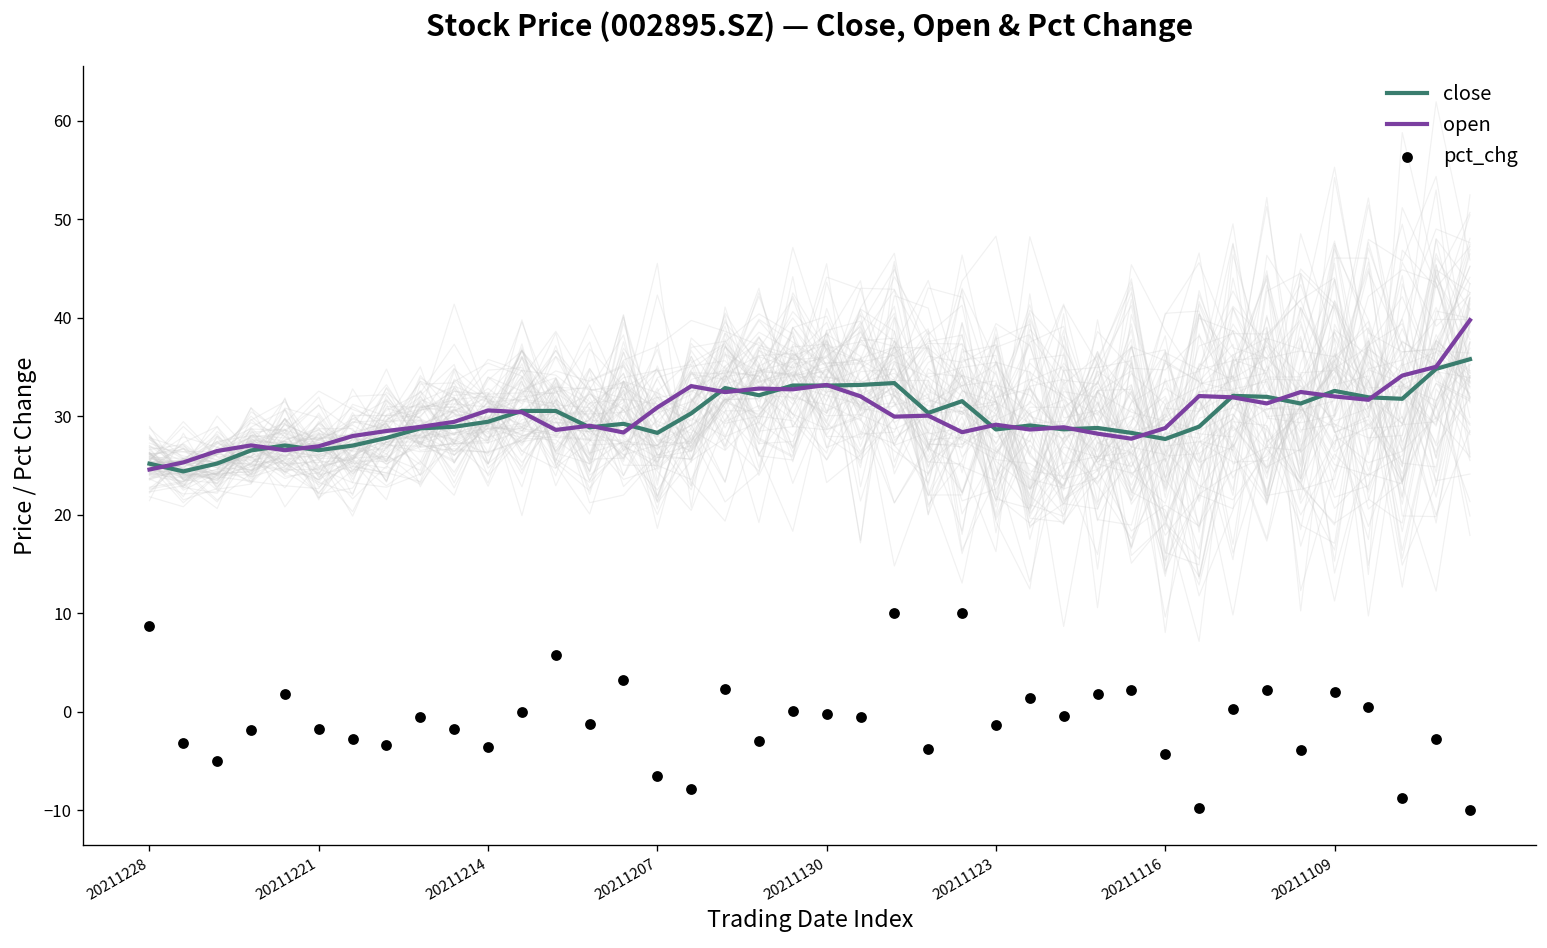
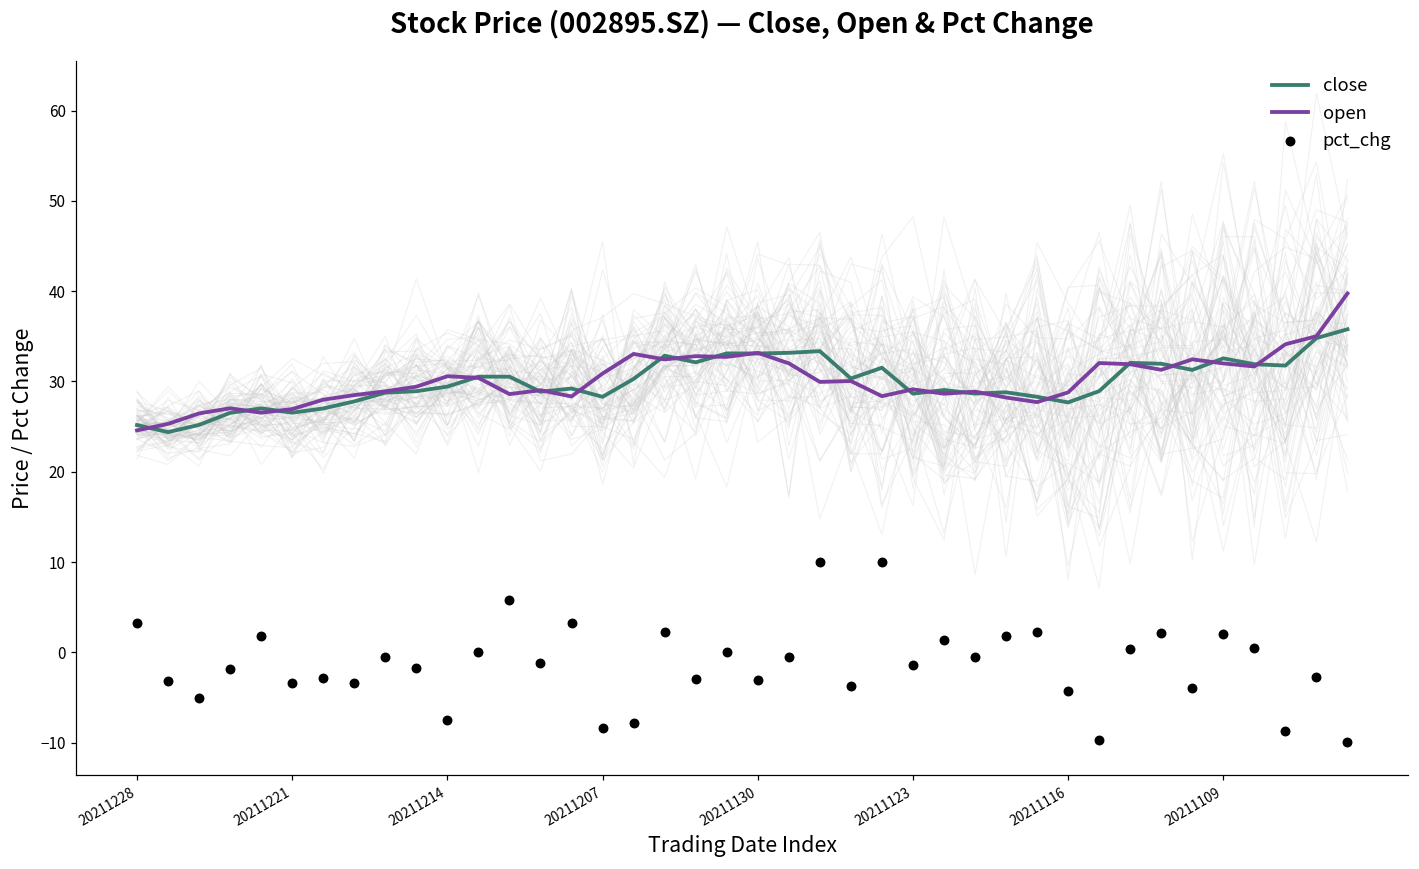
pct_chg, 20211228: 9 -> 3
pct_chg, 20211221: -2 -> -3
pct_chg, 20211214: -4 -> -7
pct_chg, 20211207: -7 -> -8
pct_chg, 20211130: 0 -> -3
